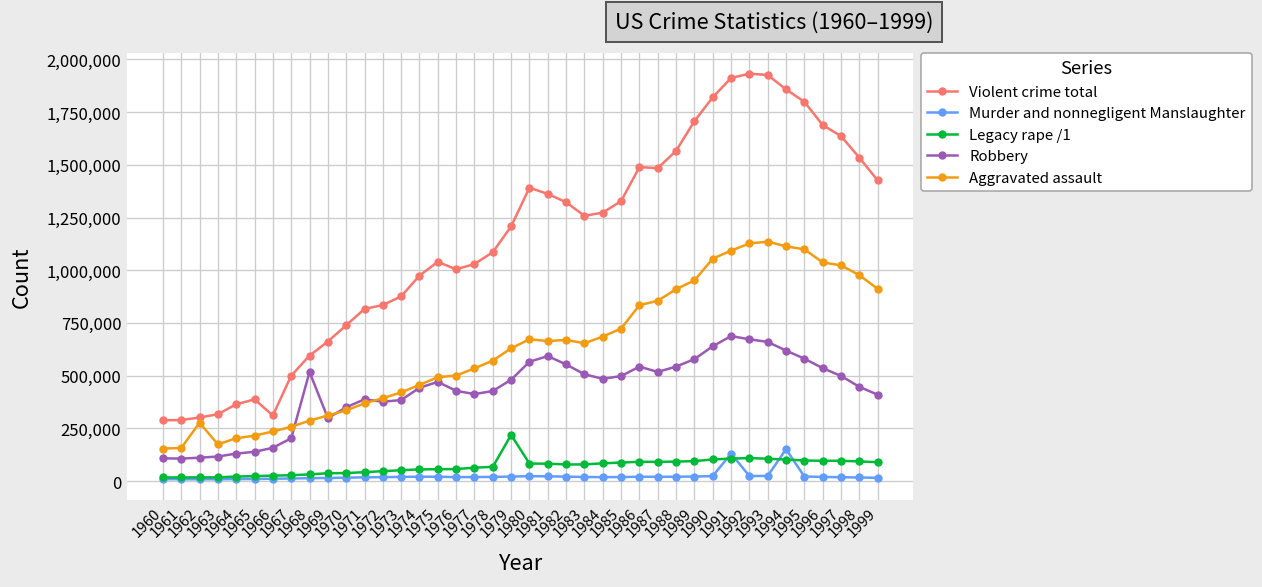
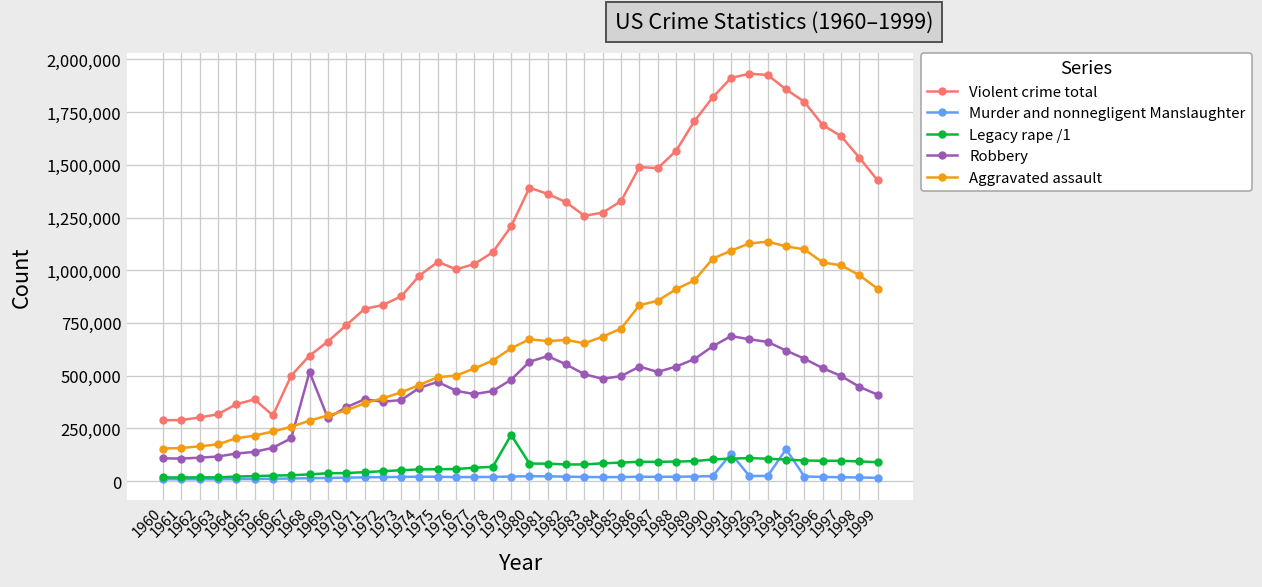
Aggravated assault, 1962: 280,000 -> 160,000
